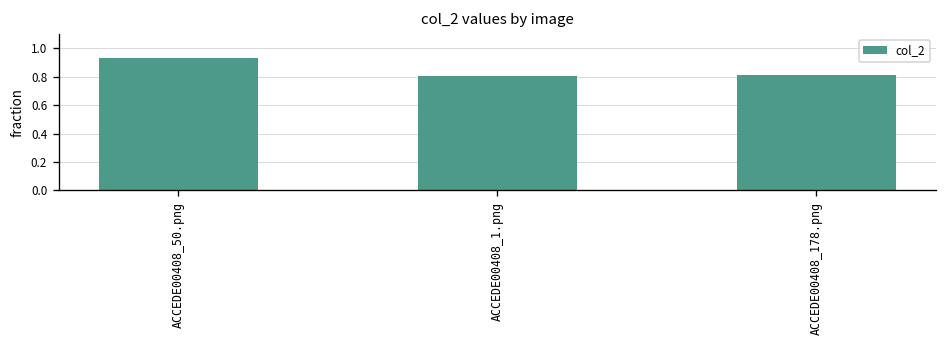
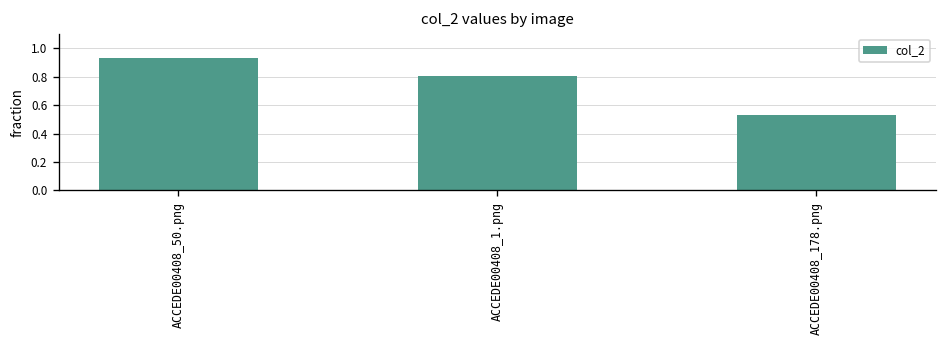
ACCEDE00408_178.png: 0.81 -> 0.53
